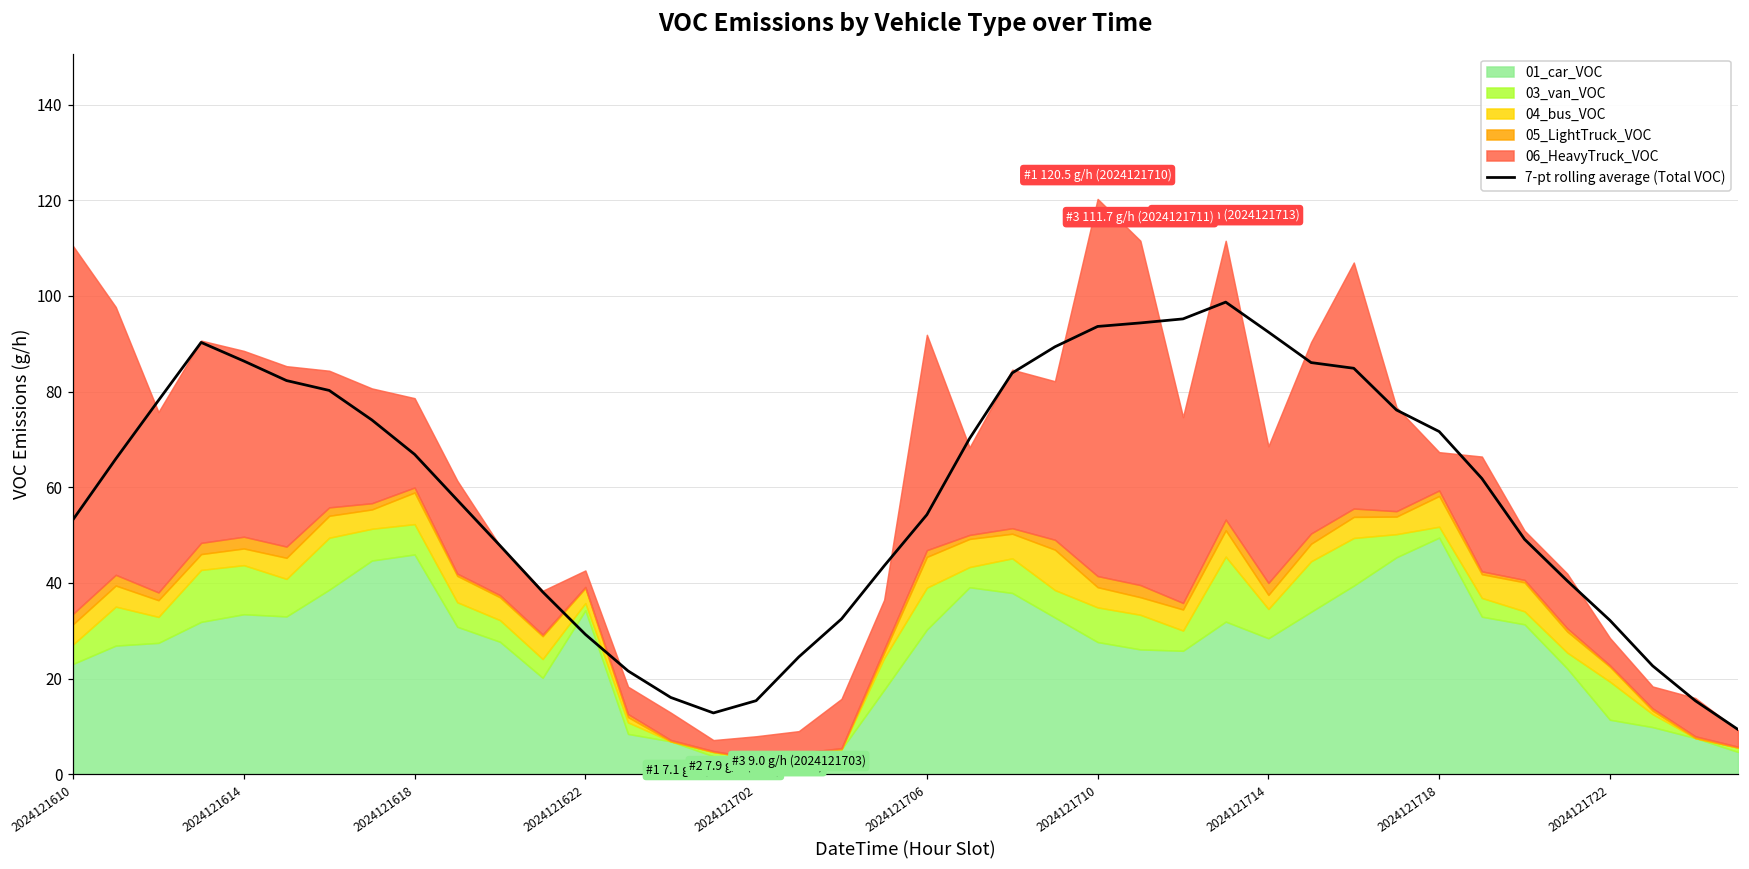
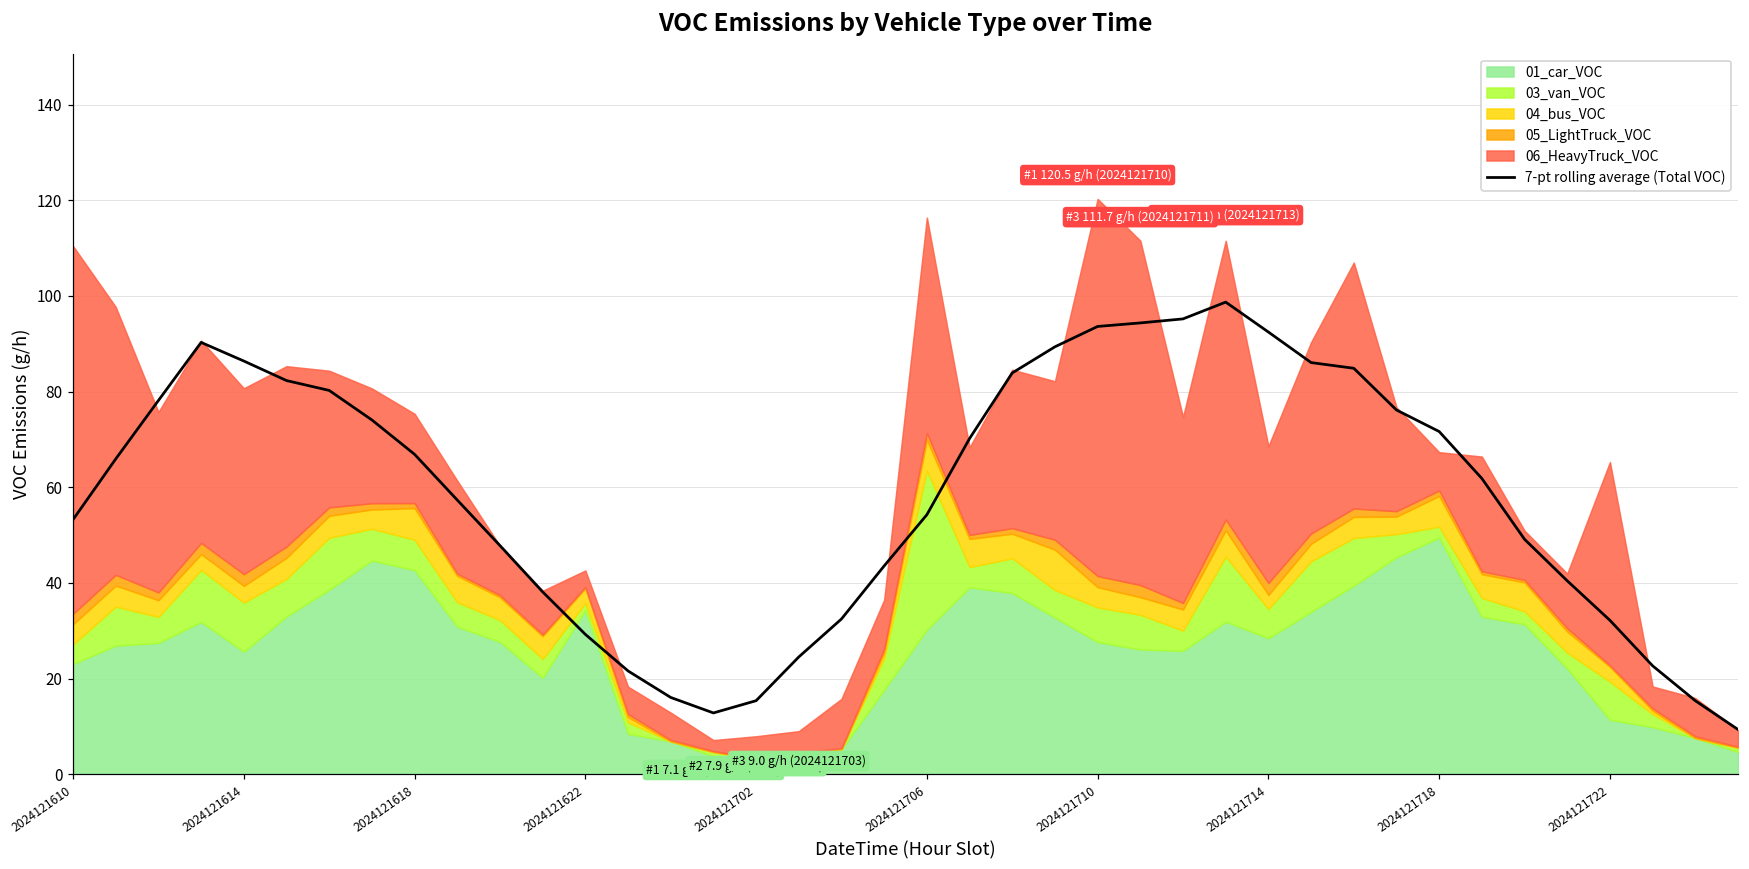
01_car_VOC, 2024121614: 33 -> 26
01_car_VOC, 2024121618: 46 -> 43
03_van_VOC, 2024121706: 9 -> 33
06_HeavyTruck_VOC, 2024121722: 6 -> 42
